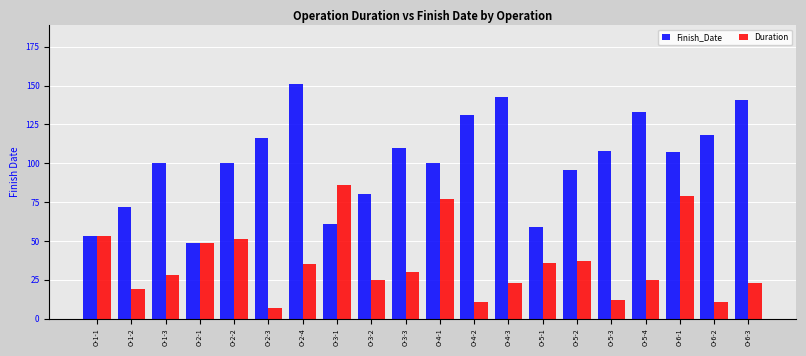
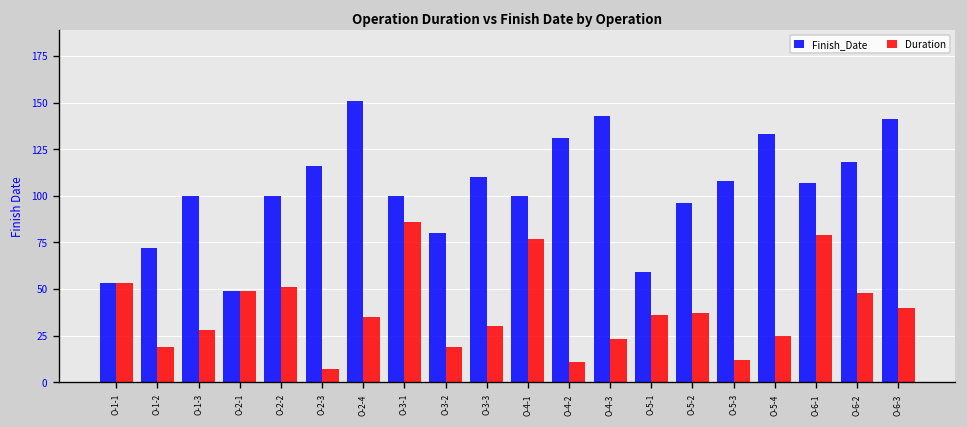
Finish_Date, O-3-1: 61 -> 100
Duration, O-3-2: 25 -> 19
Duration, O-6-2: 11 -> 48
Duration, O-6-3: 23 -> 40
